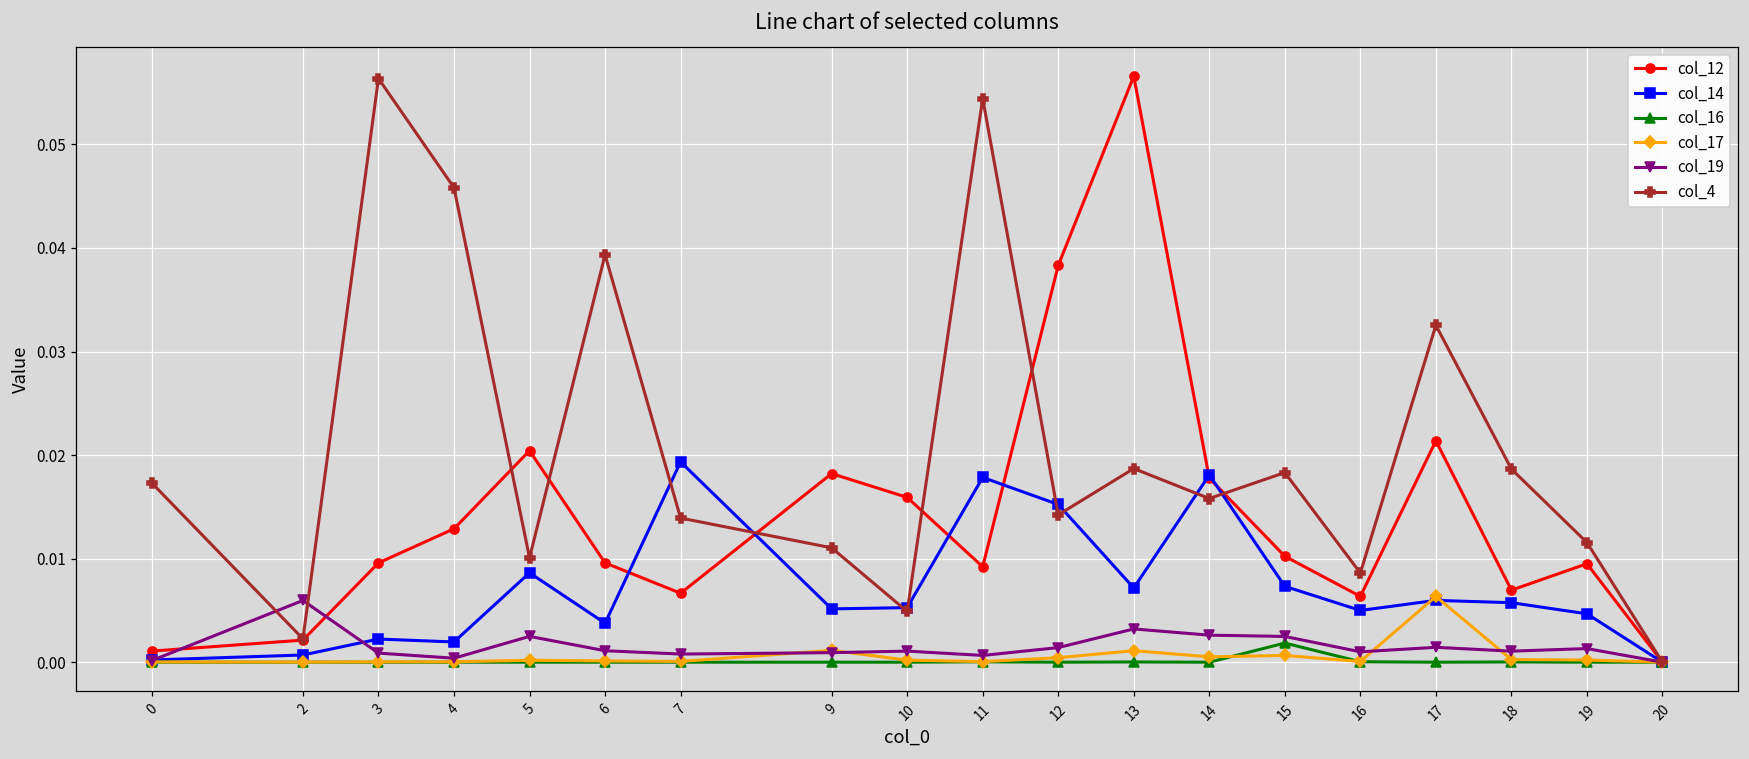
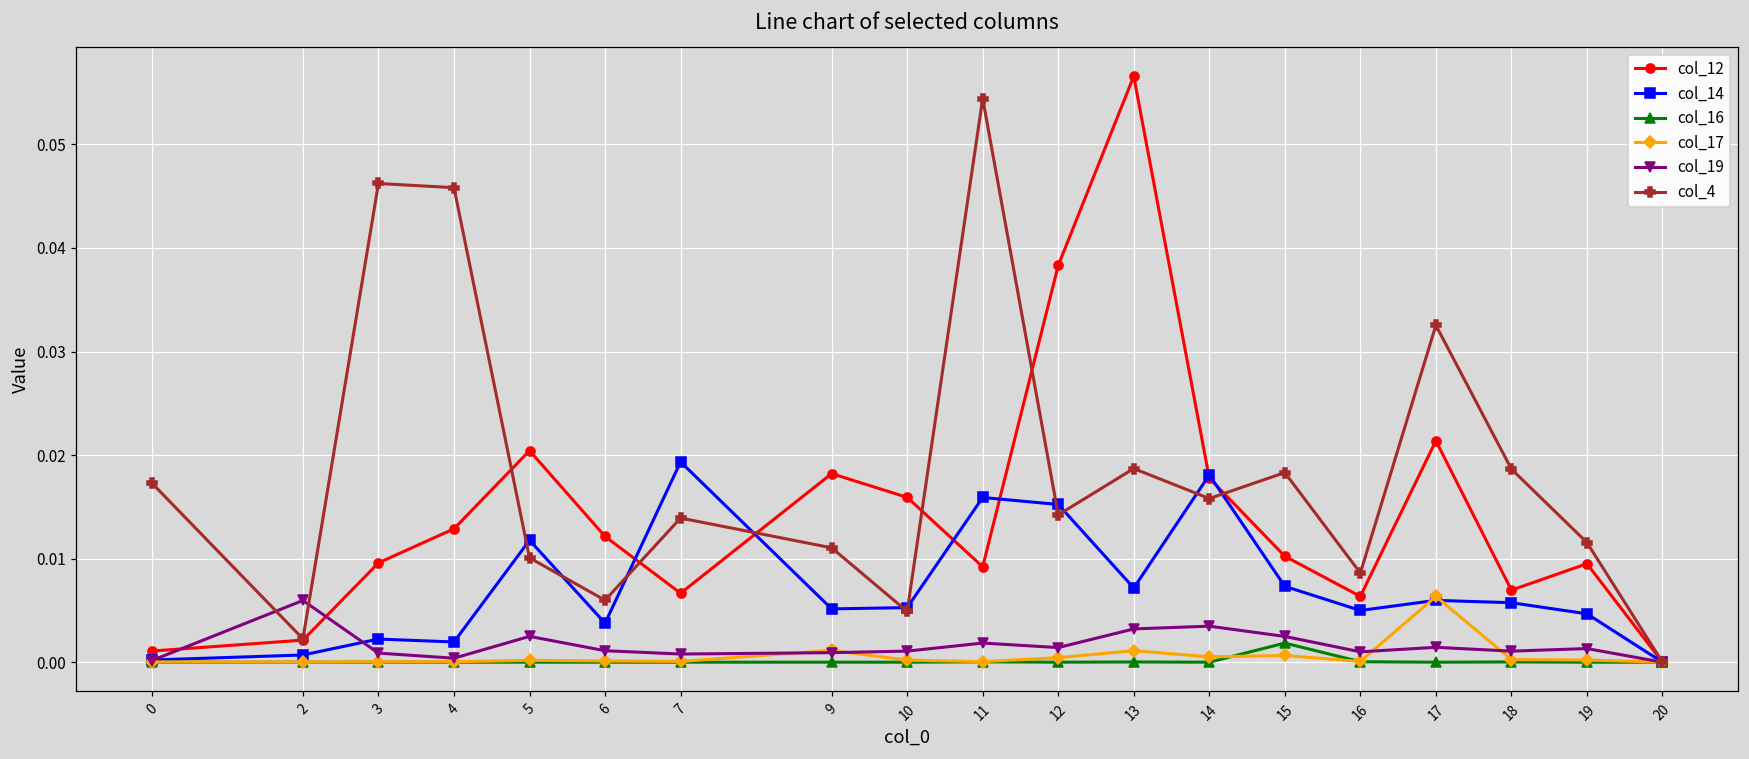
col_4, 3: 0.056 -> 0.046
col_14, 5: 0.009 -> 0.012
col_12, 6: 0.010 -> 0.012
col_4, 6: 0.039 -> 0.006
col_14, 11: 0.018 -> 0.016
col_19, 11: 0.001 -> 0.002
col_19, 14: 0.0026 -> 0.0035
